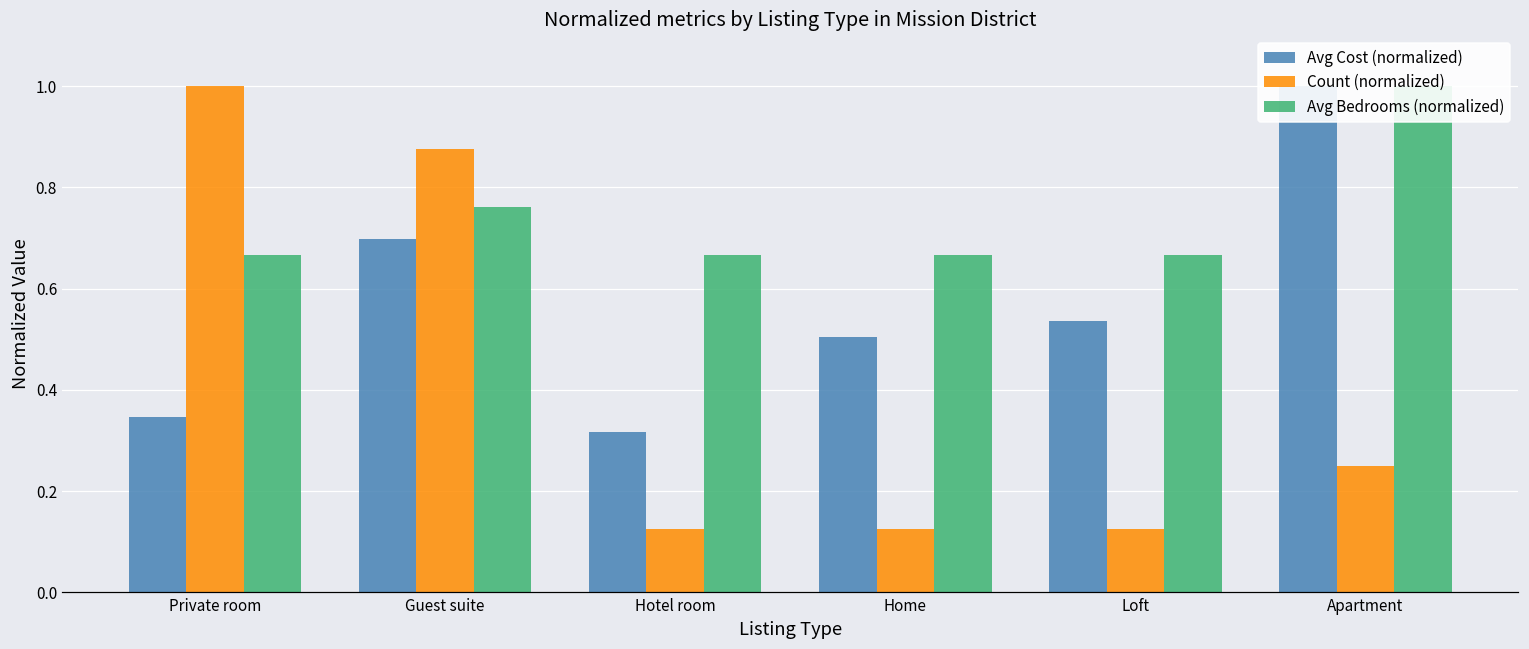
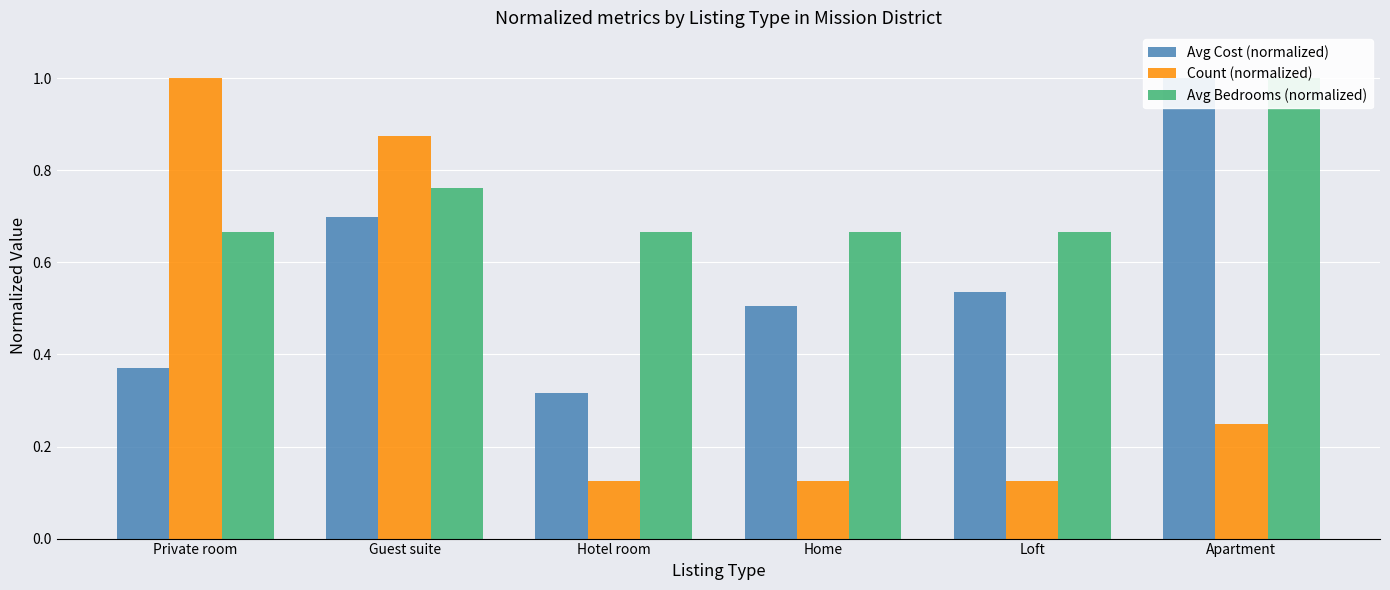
Avg Cost (normalized), Private room: 0.35 -> 0.37
